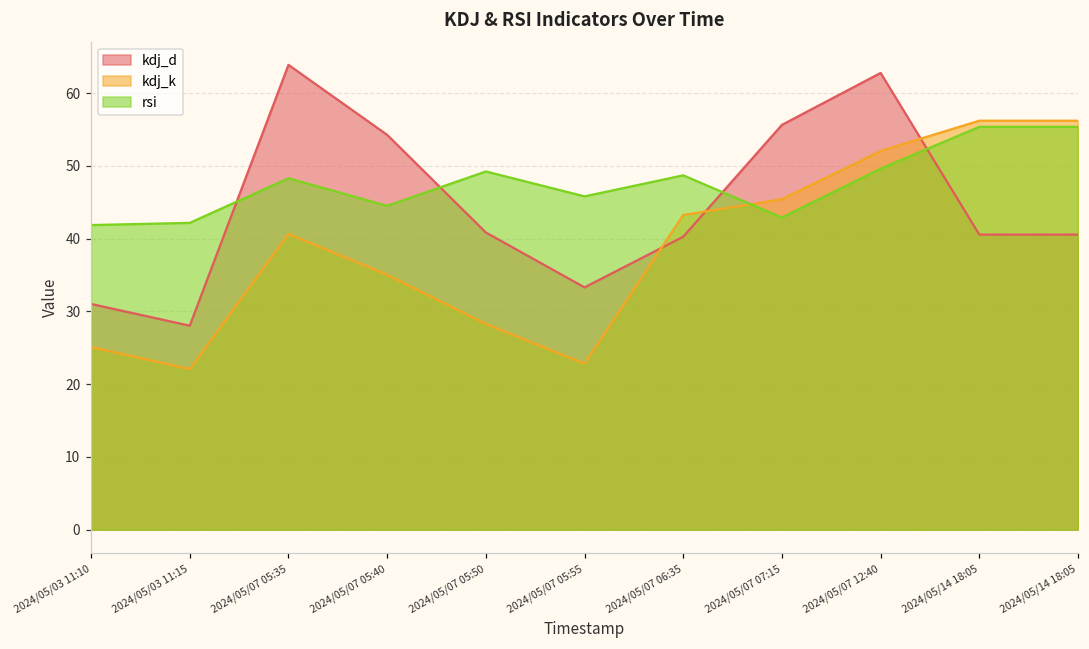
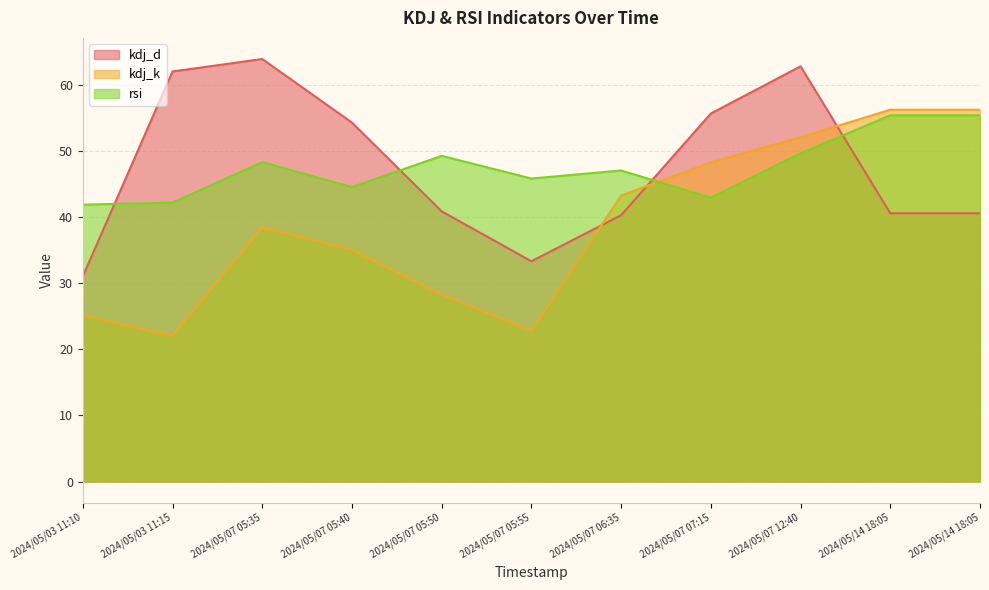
kdj_d, 2024/05/03 11:15: 28 -> 62
kdj_k, 2024/05/07 05:35: 41 -> 38
rsi, 2024/05/07 06:35: 49 -> 47
kdj_k, 2024/05/07 07:15: 45 -> 48
